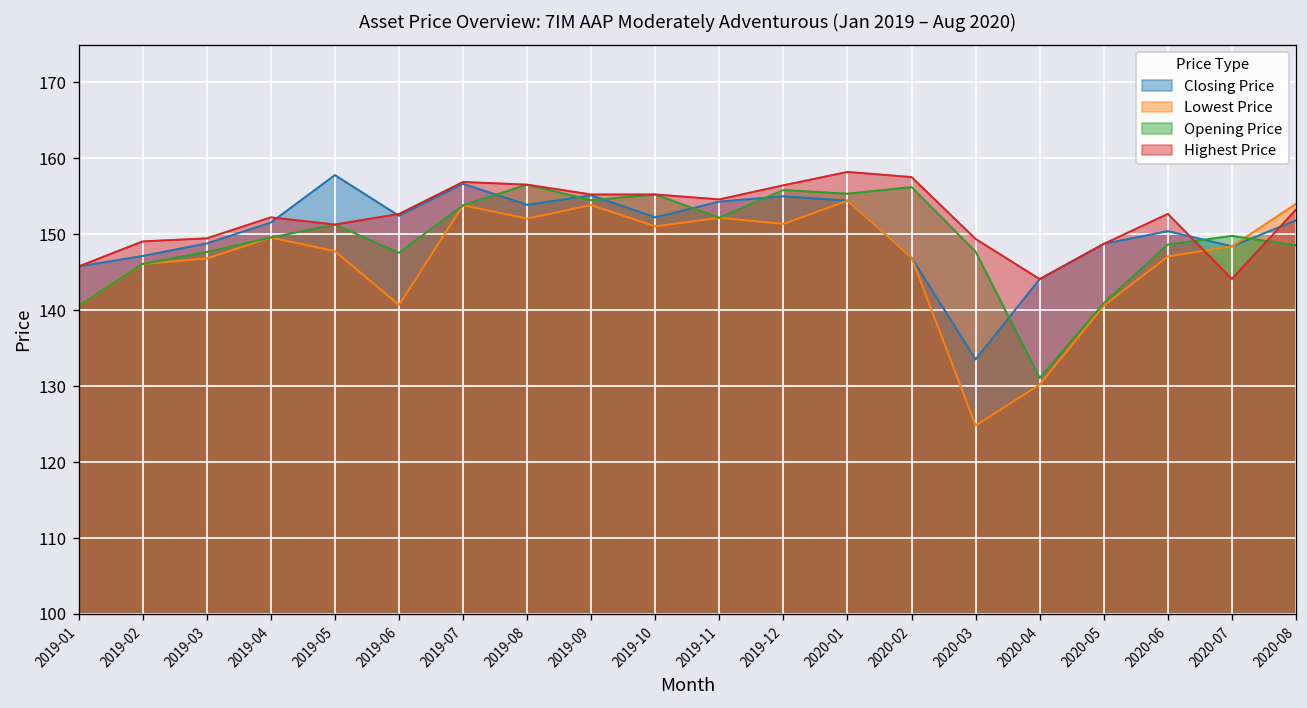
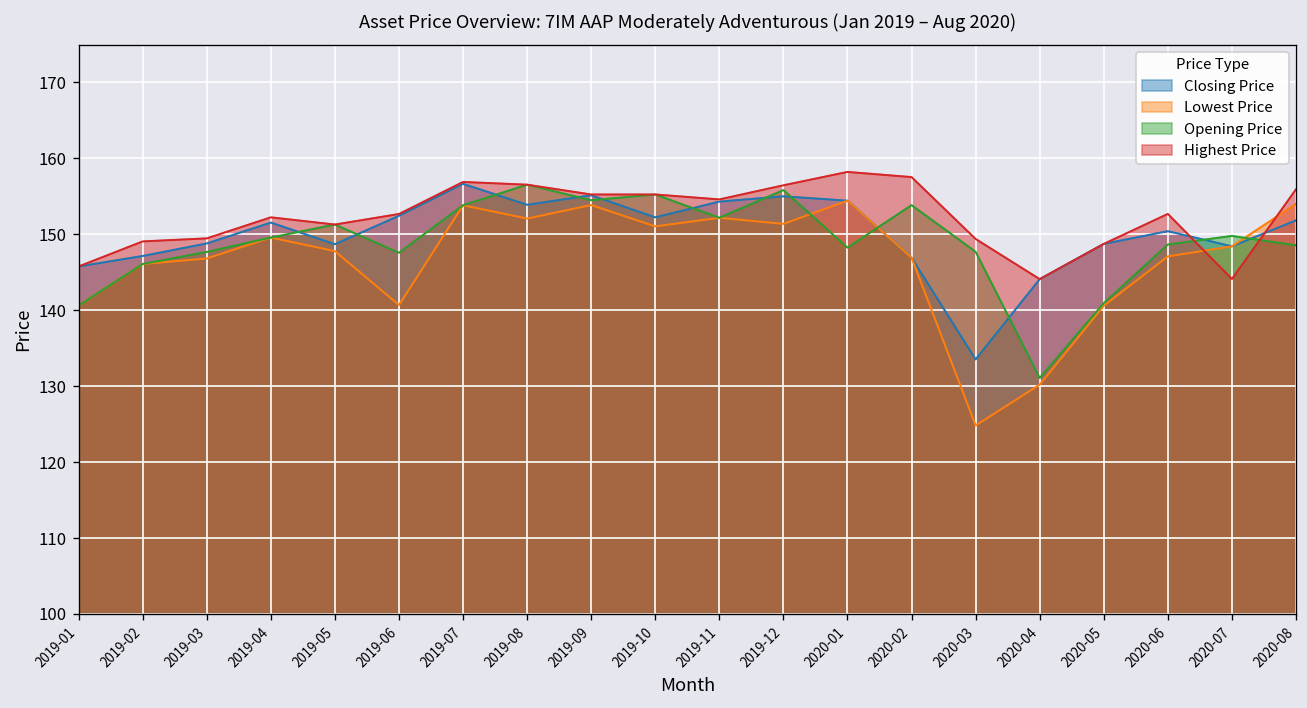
Closing Price, 2019-05: 158 -> 149
Opening Price, 2020-01: 155 -> 148
Opening Price, 2020-02: 156 -> 154
Highest Price, 2020-08: 153 -> 156
